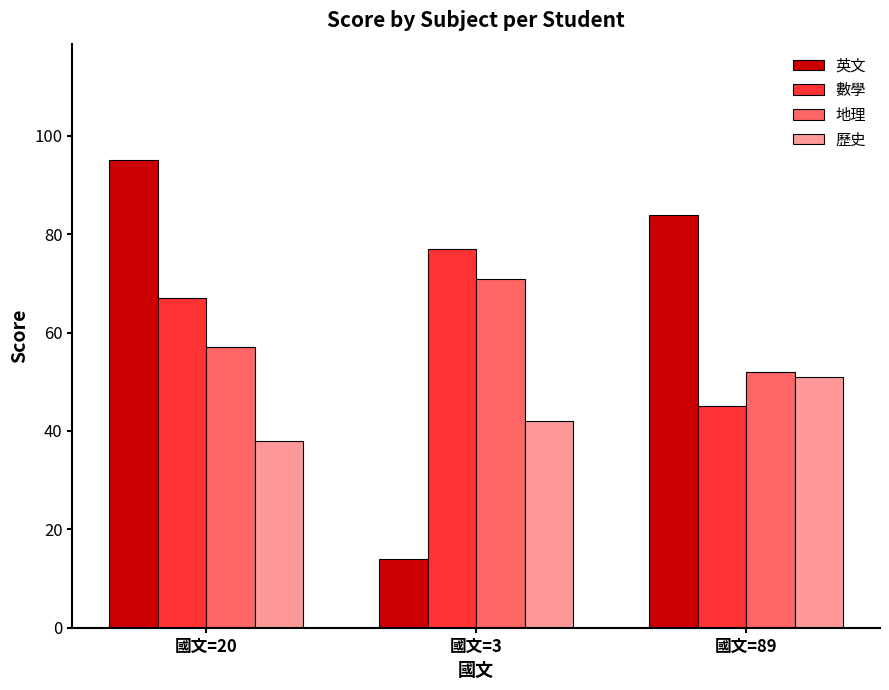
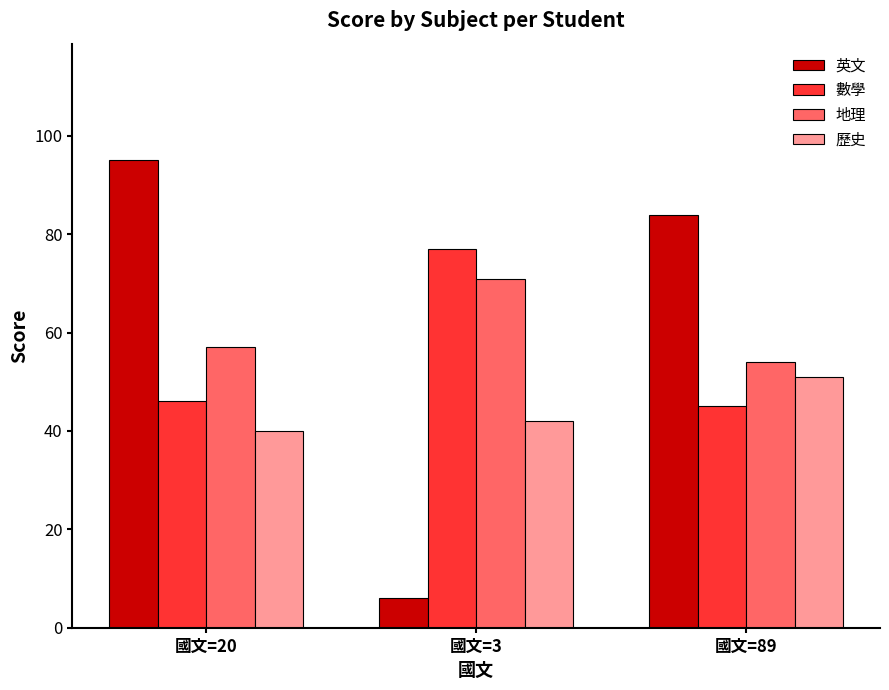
數學, 國文=20: 67 -> 46
歷史, 國文=20: 38 -> 40
英文, 國文=3: 14 -> 6
地理, 國文=89: 52 -> 54
